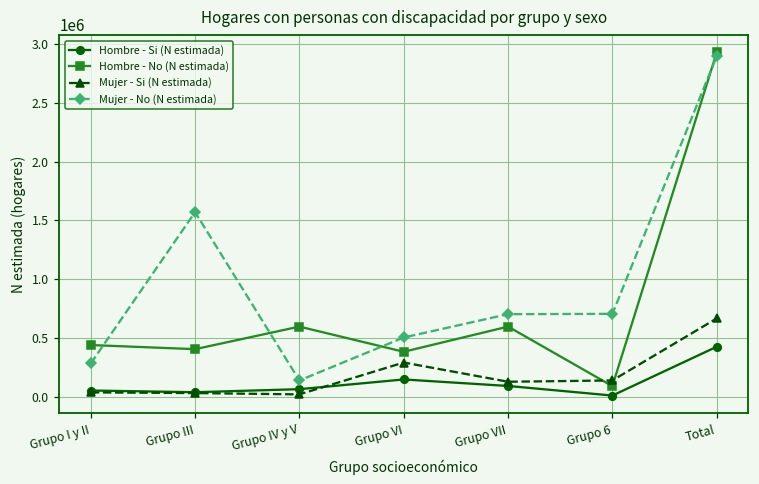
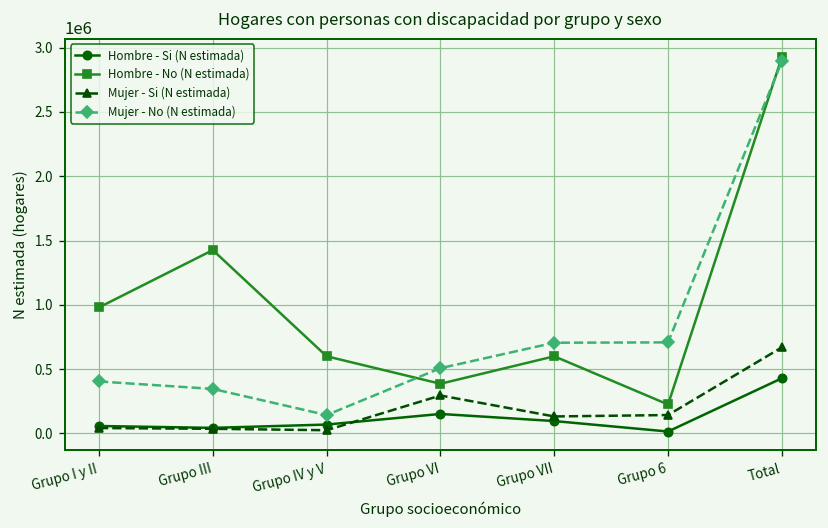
Hombre - No (N estimada), Grupo I y II: 440000 -> 980000
Mujer - No (N estimada), Grupo I y II: 290000 -> 400000
Hombre - No (N estimada), Grupo III: 410000 -> 1430000
Mujer - No (N estimada), Grupo III: 1570000 -> 350000
Hombre - No (N estimada), Grupo 6: 90000 -> 220000
